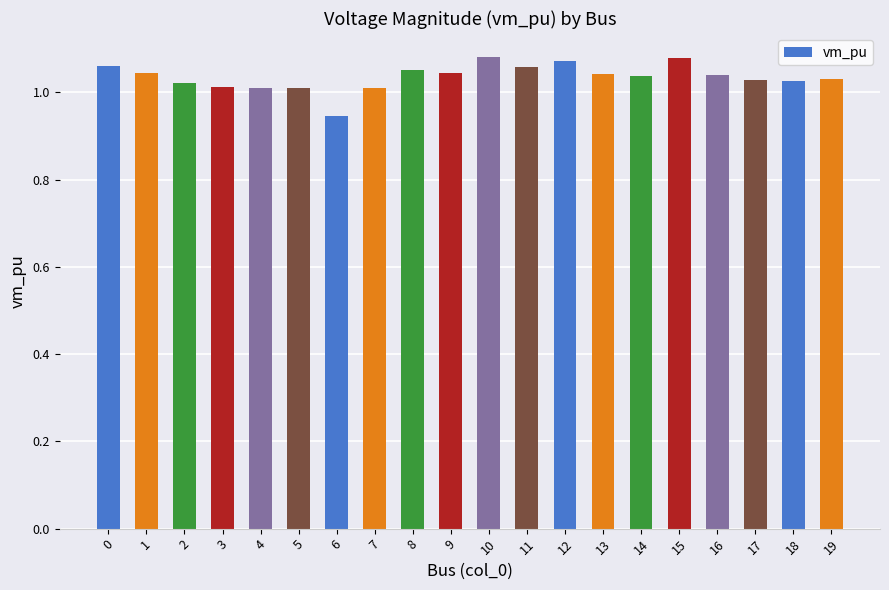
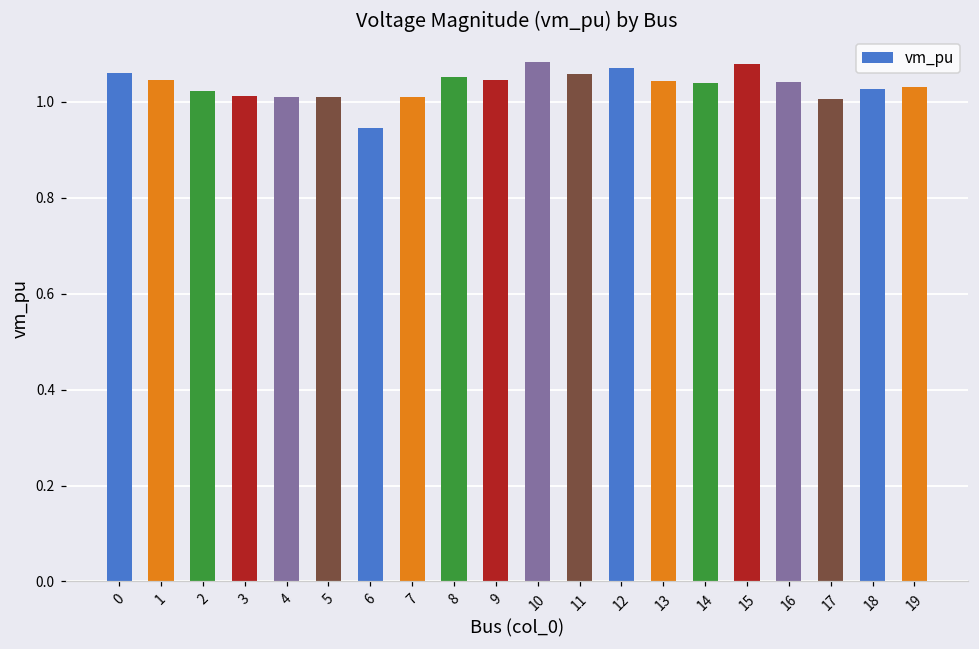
17: 1.03 -> 1.00
